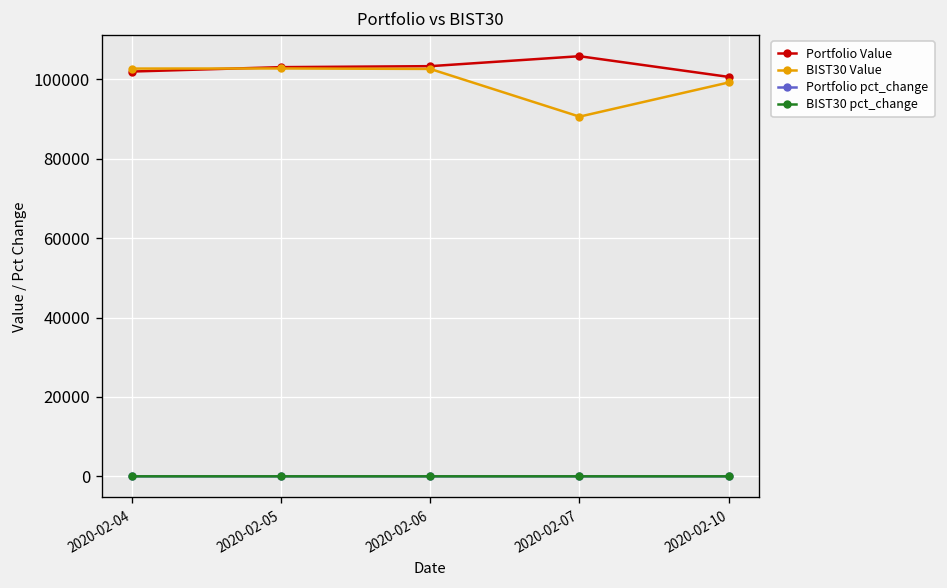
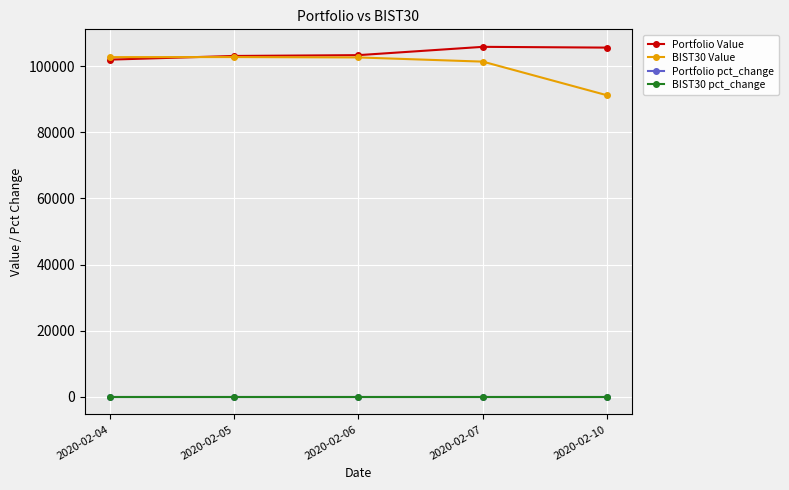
BIST30 Value, 2020-02-07: 91000 -> 101000
Portfolio Value, 2020-02-10: 101000 -> 106000
BIST30 Value, 2020-02-10: 99000 -> 91000
